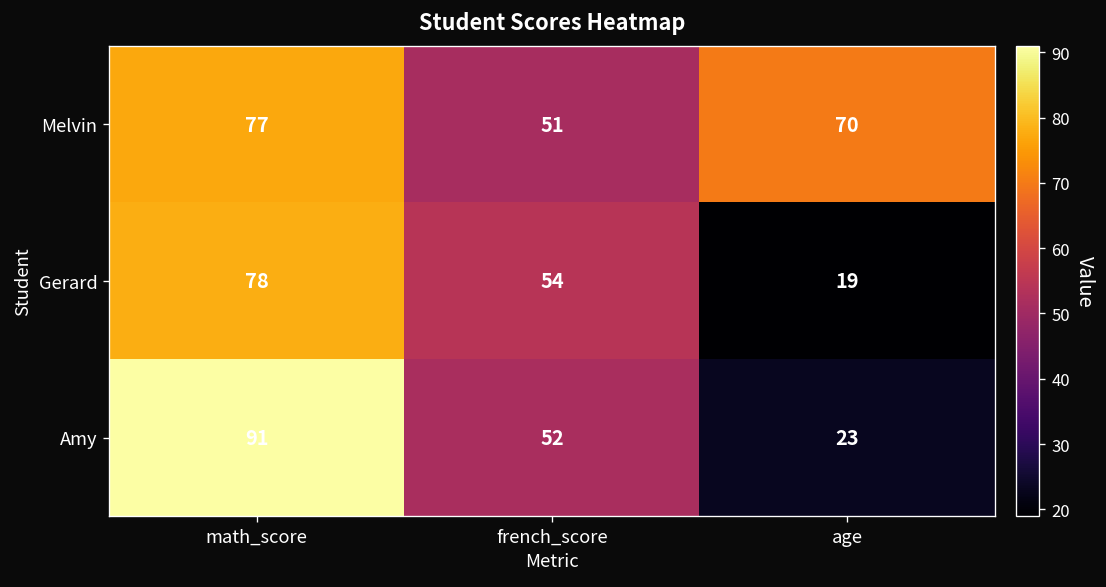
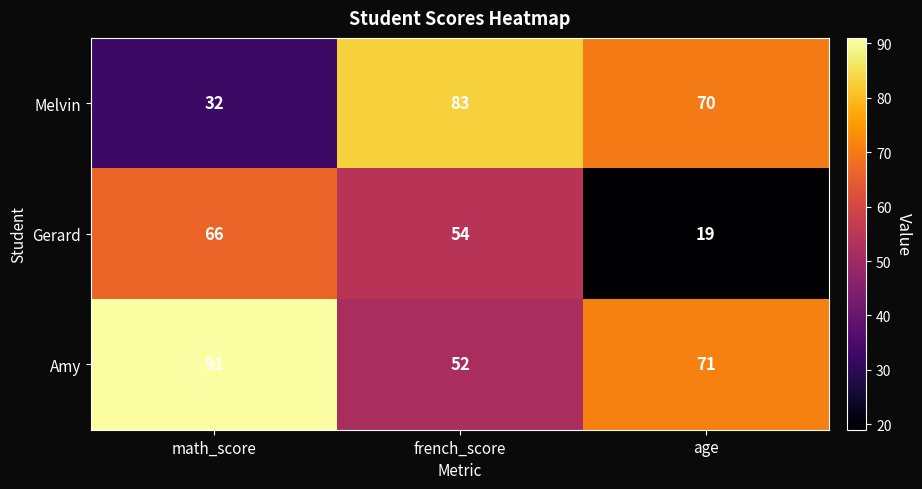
Melvin, math_score: 77 -> 32
Melvin, french_score: 51 -> 83
Gerard, math_score: 78 -> 66
Amy, age: 23 -> 71
